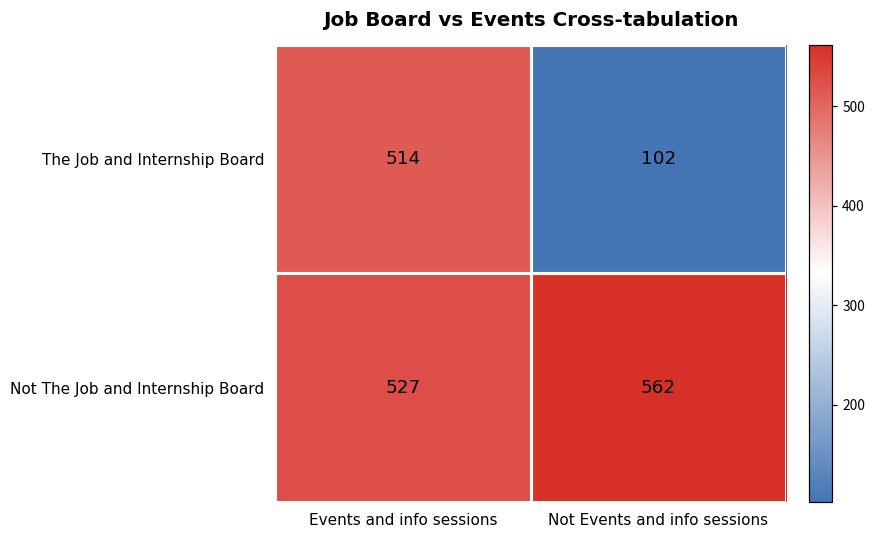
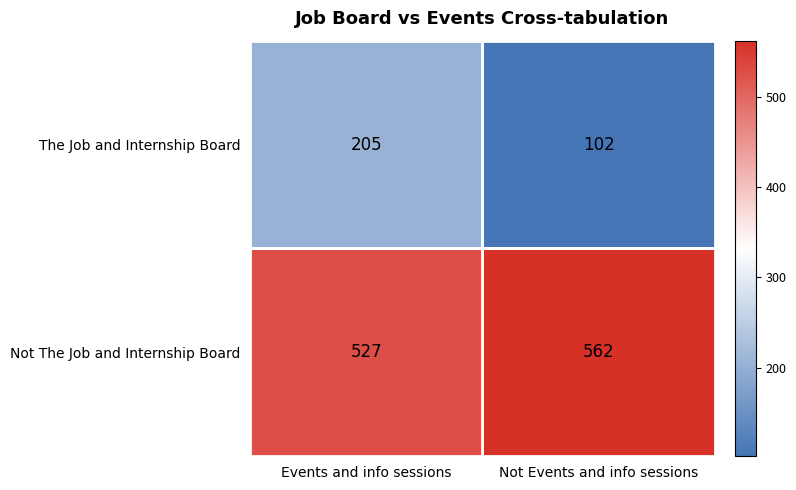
The Job and Internship Board, Events and info sessions: 514 -> 205
